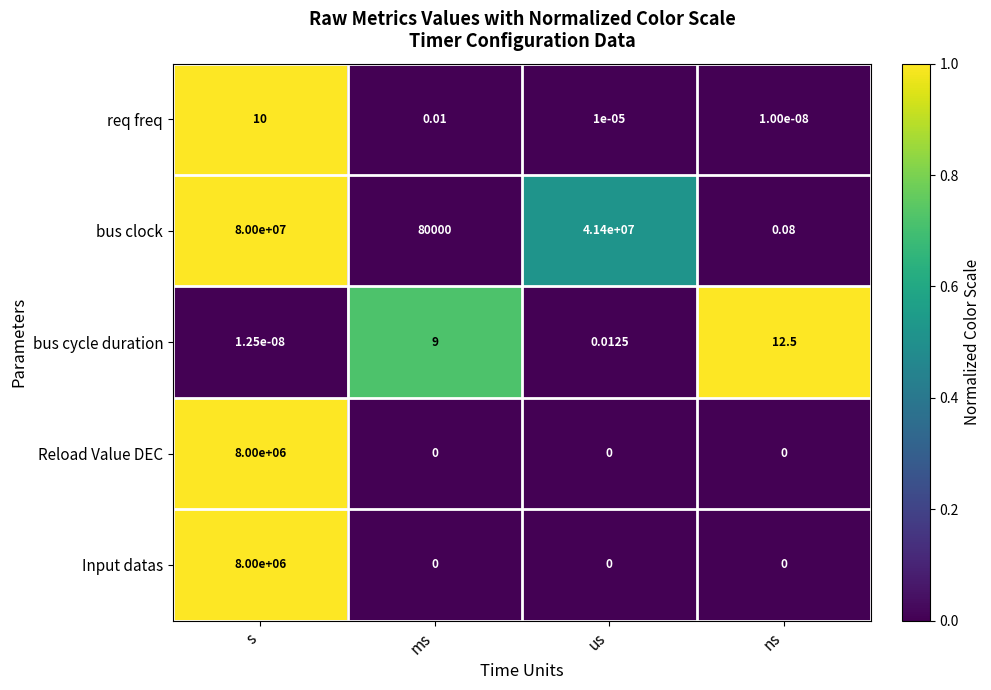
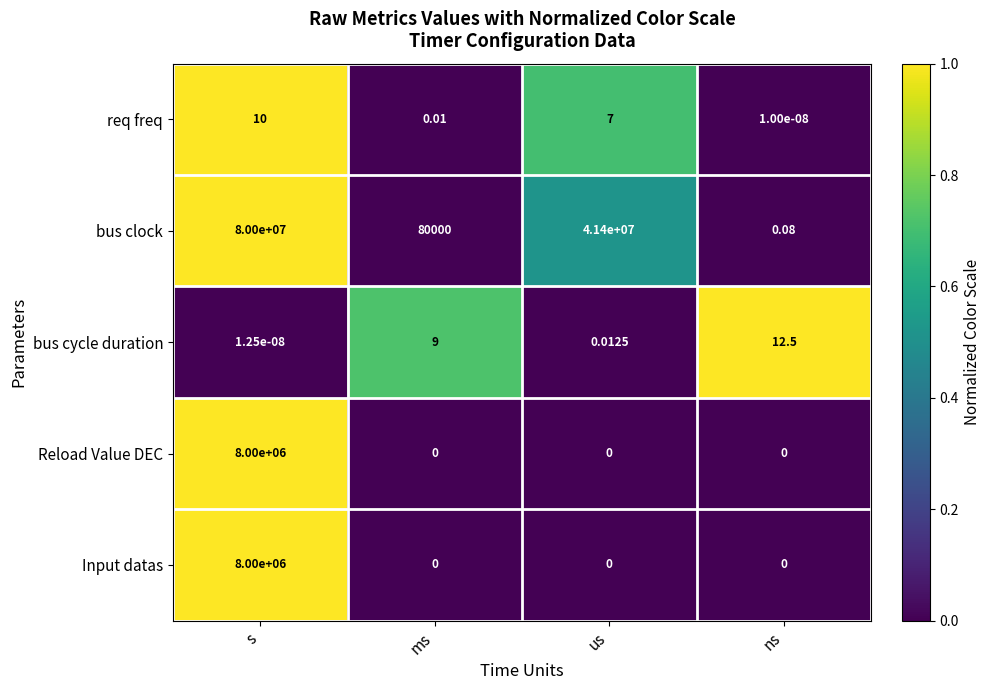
req freq, us: 1e-05 -> 7
